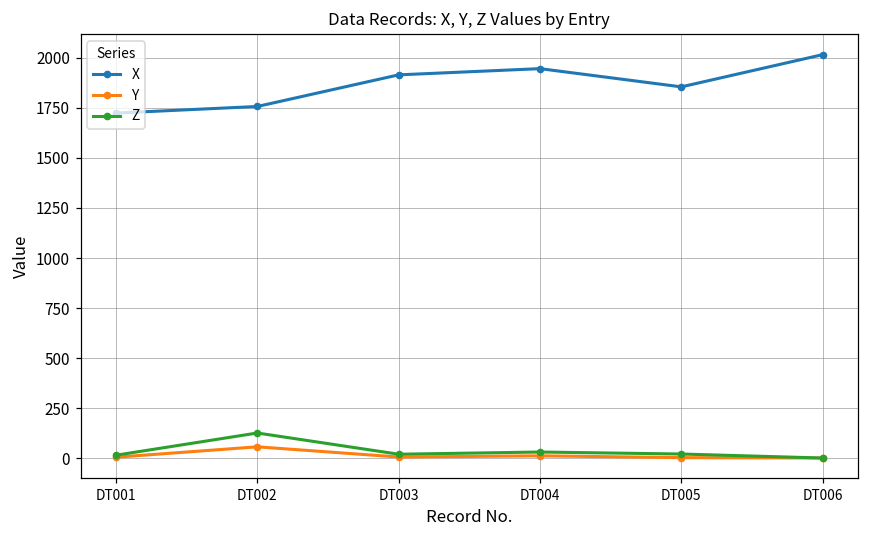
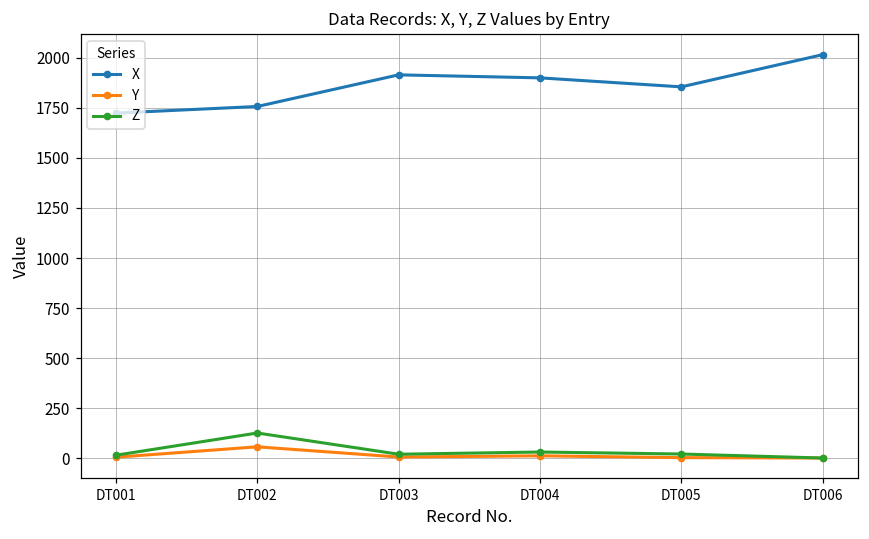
X, DT004: 1950 -> 1900
